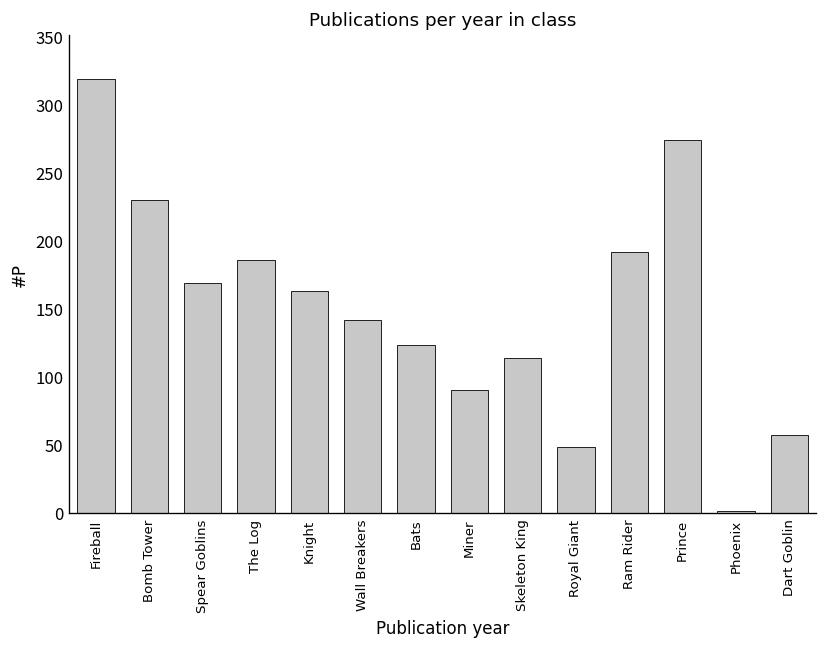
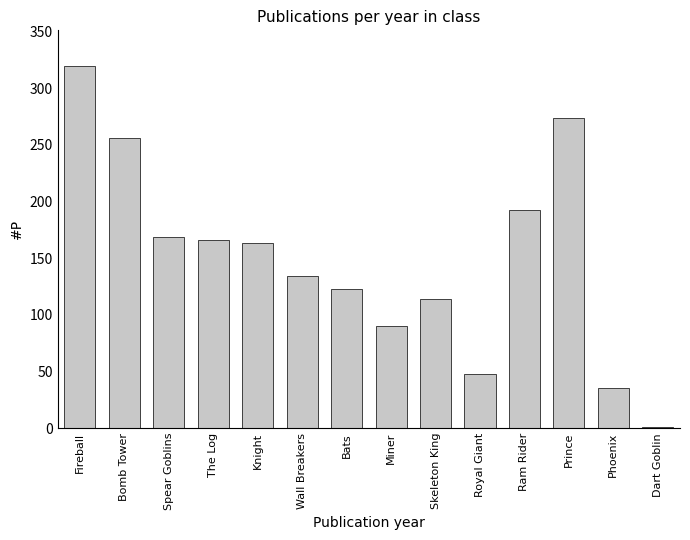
Bomb Tower: 230 -> 256
The Log: 186 -> 166
Wall Breakers: 142 -> 134
Phoenix: 1 -> 35
Dart Goblin: 57 -> 1
